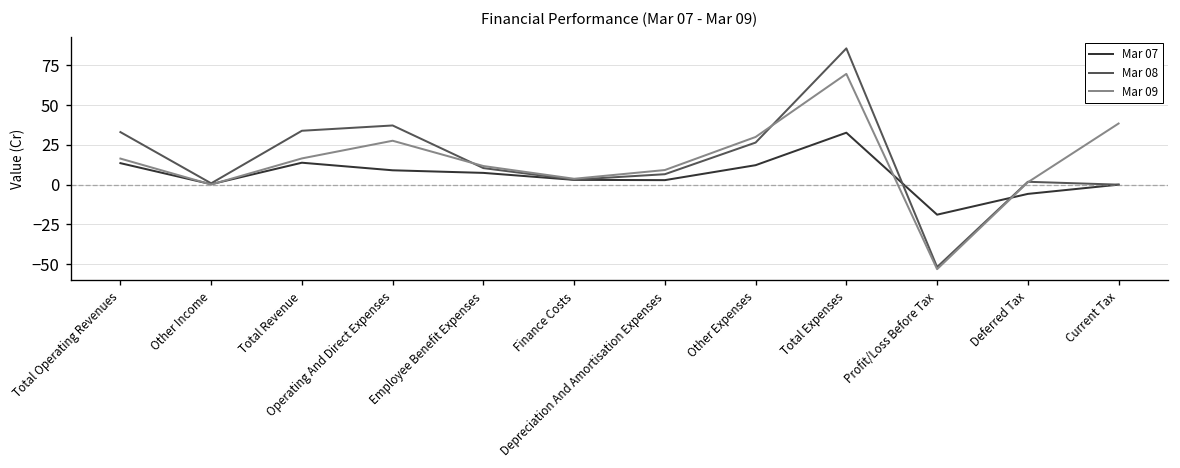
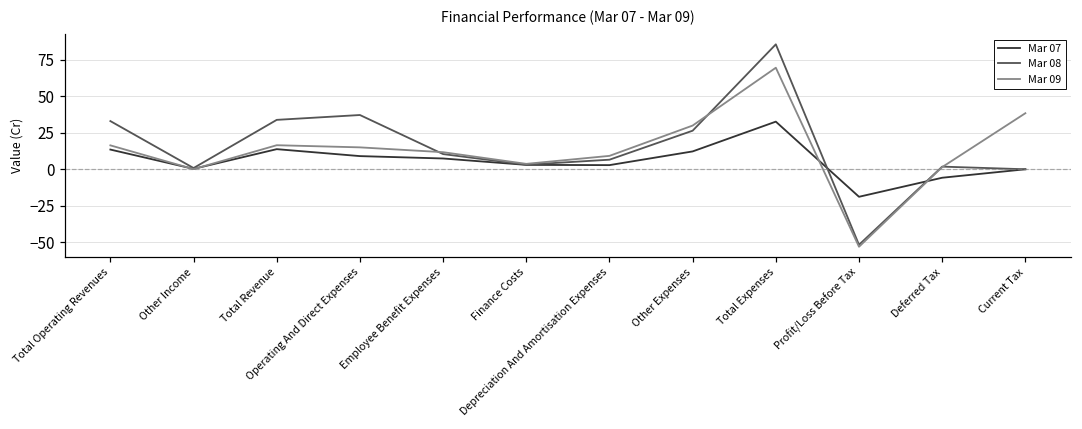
Mar 09, Operating And Direct Expenses: 28 -> 15
